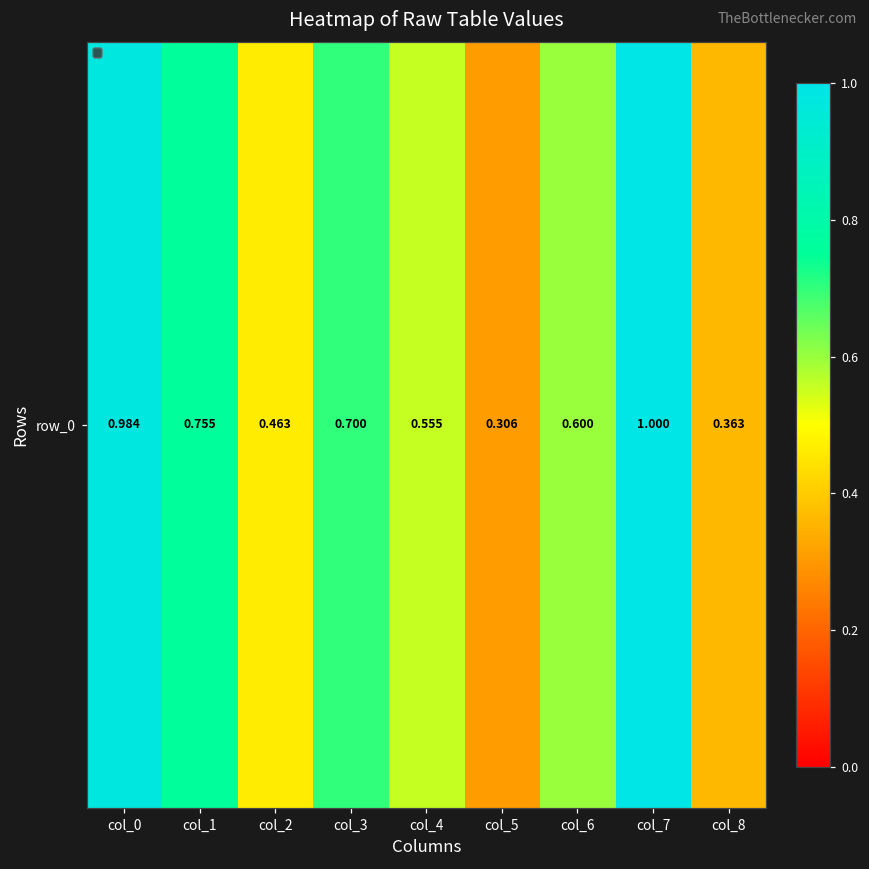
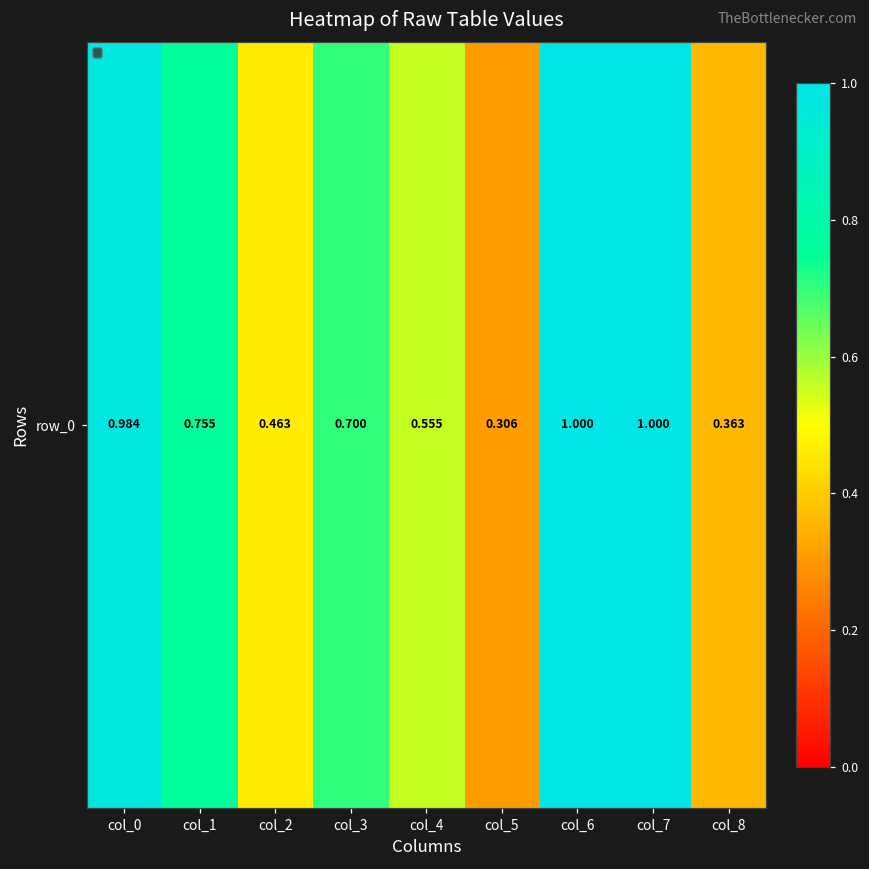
row_0, col_6: 0.600 -> 1.000
